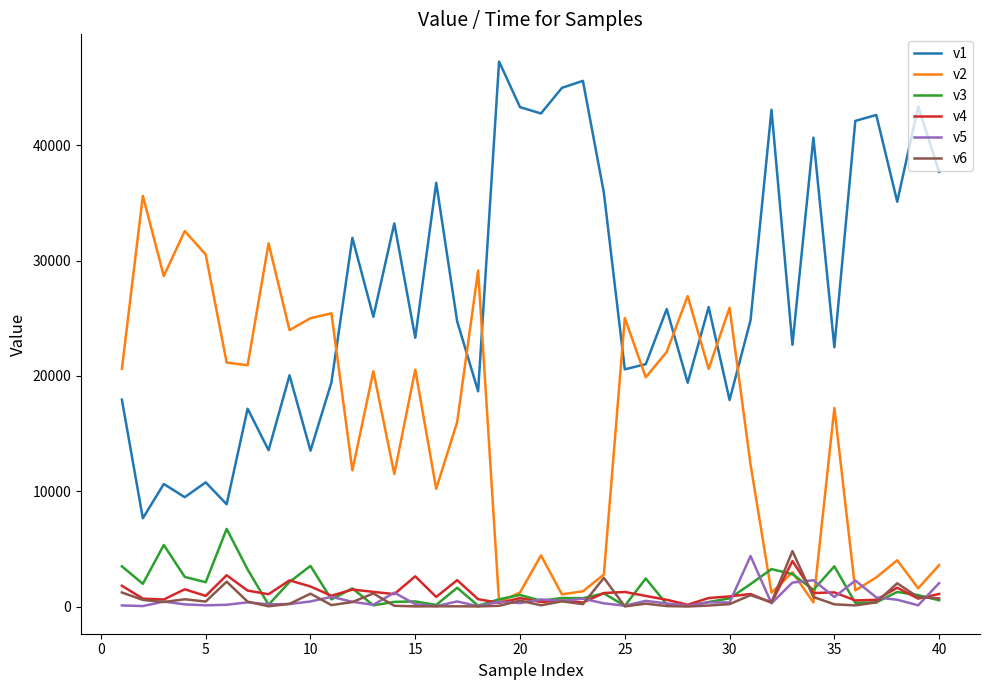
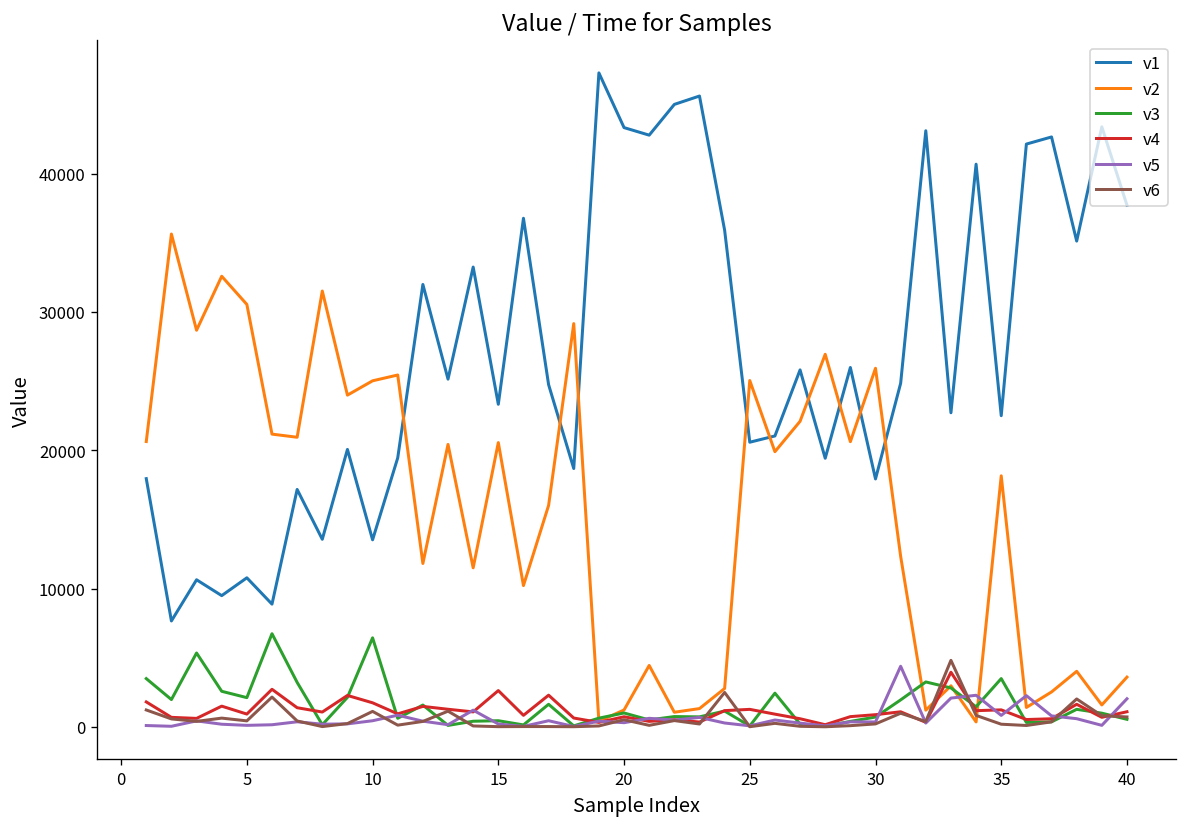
v3, 10: 3500 -> 6400
v2, 35: 17200 -> 18100
